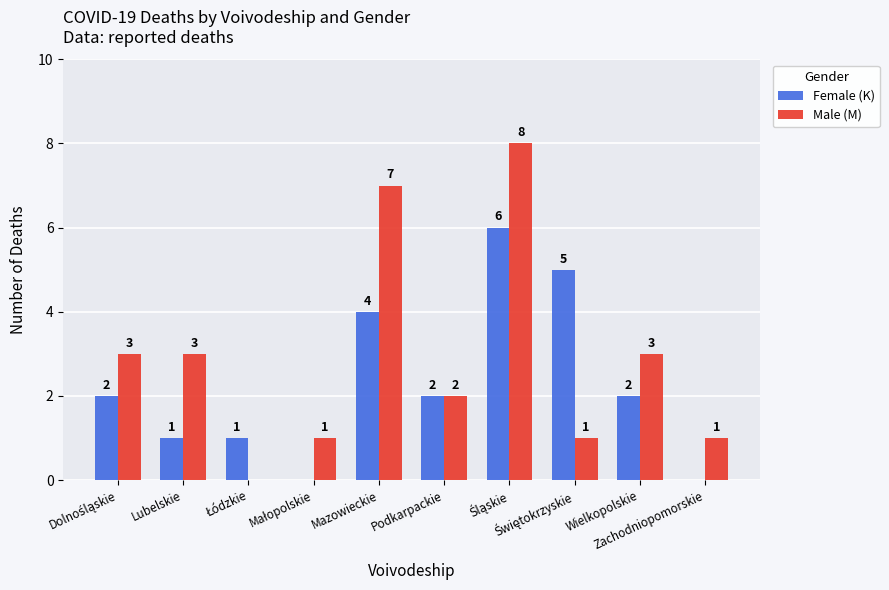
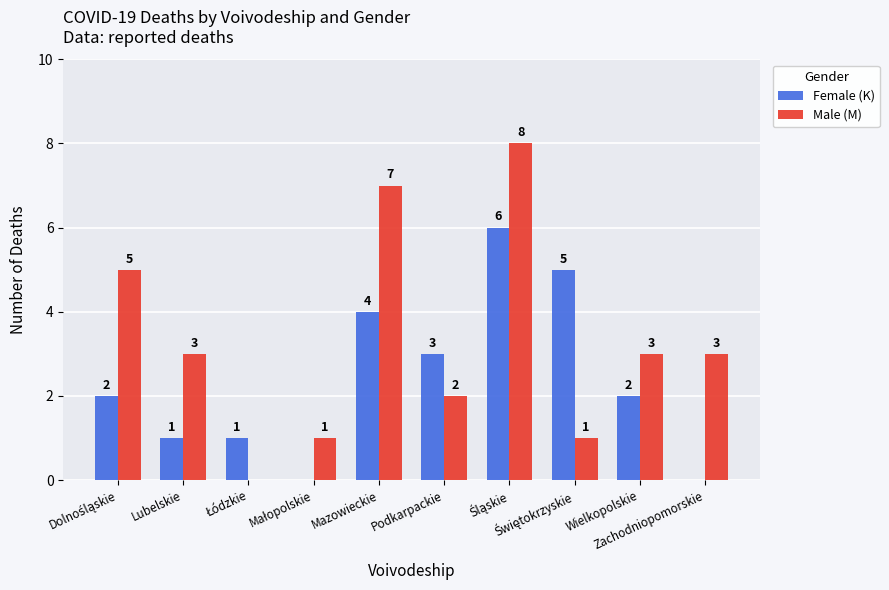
Male (M), Dolnośląskie: 3 -> 5
Female (K), Podkarpackie: 2 -> 3
Male (M), Zachodniopomorskie: 1 -> 3
